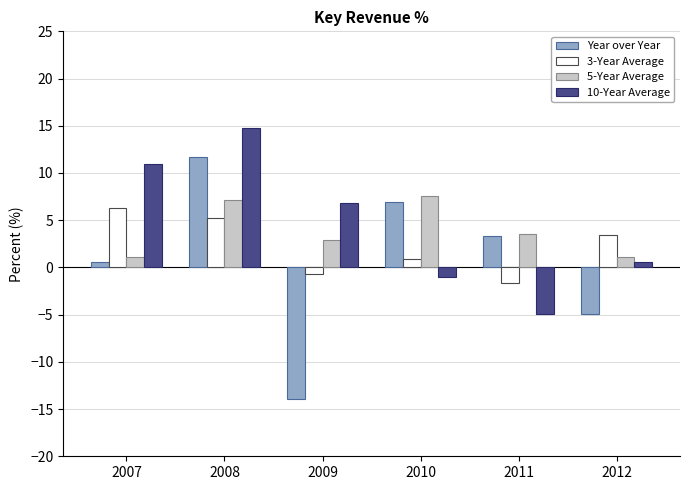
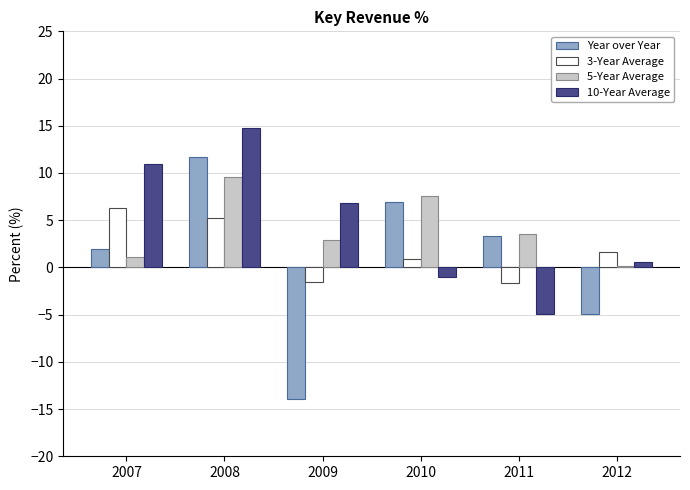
Year over Year, 2007: 1 -> 2
5-Year Average, 2008: 7 -> 10
3-Year Average, 2009: -1 -> -2
3-Year Average, 2012: 3 -> 2
5-Year Average, 2012: 1 -> 0
